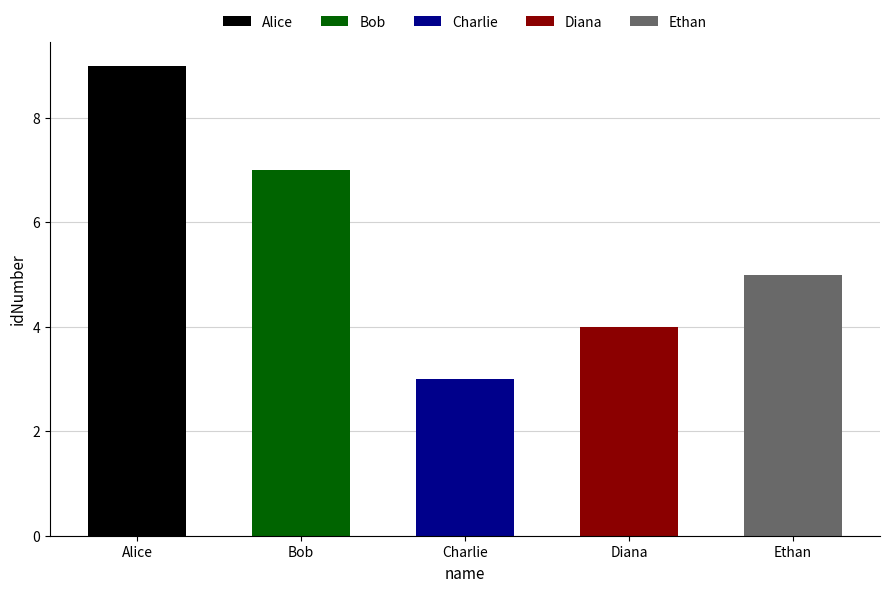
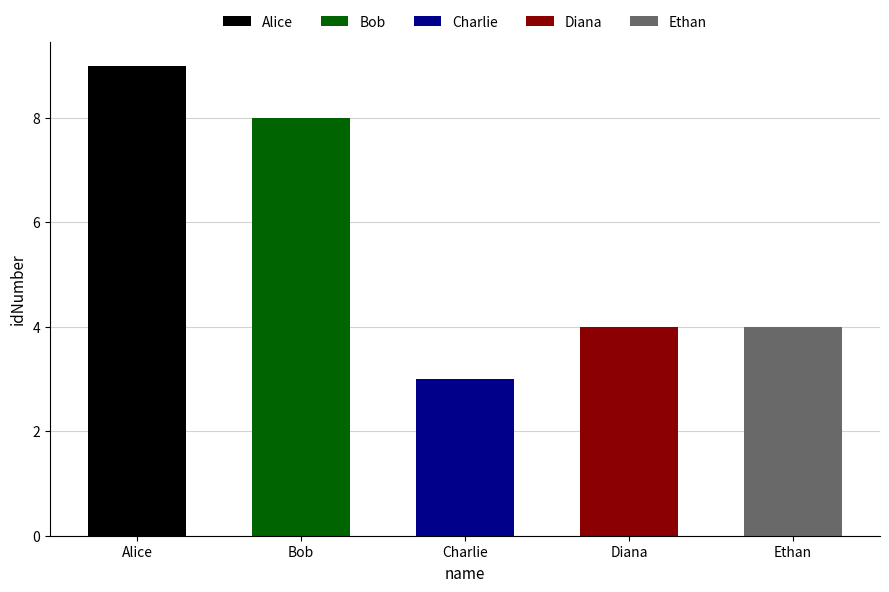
Bob: 7 -> 8
Ethan: 5 -> 4
